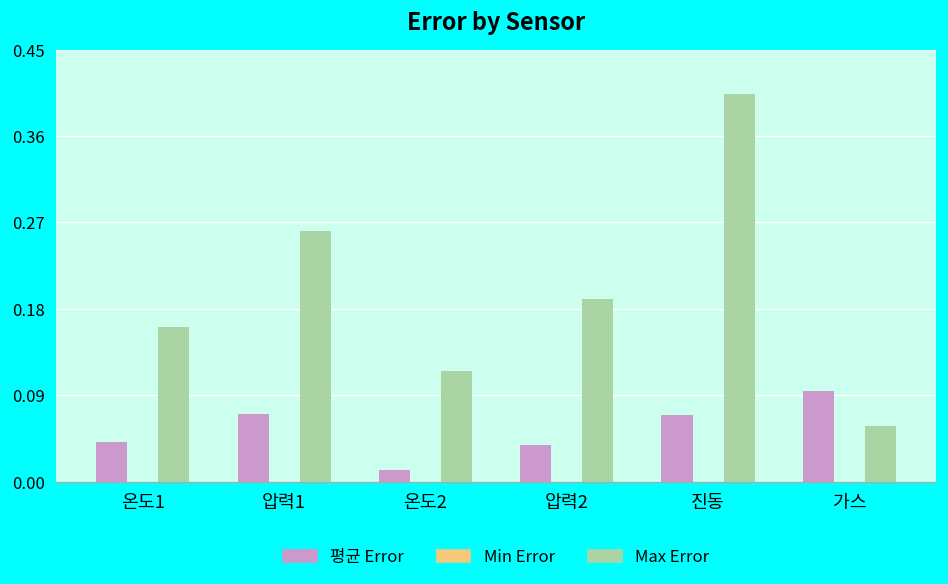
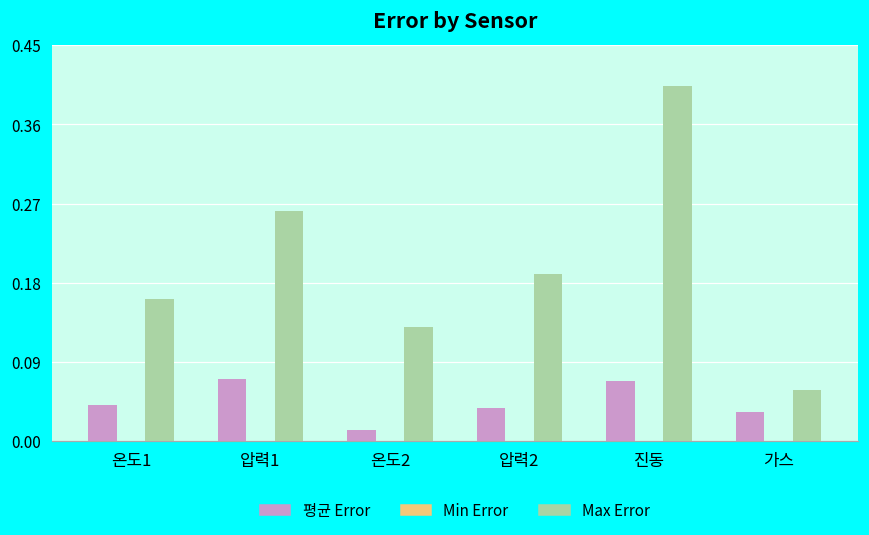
Max Error, 온도2: 0.12 -> 0.13
평균 Error, 가스: 0.09 -> 0.03
